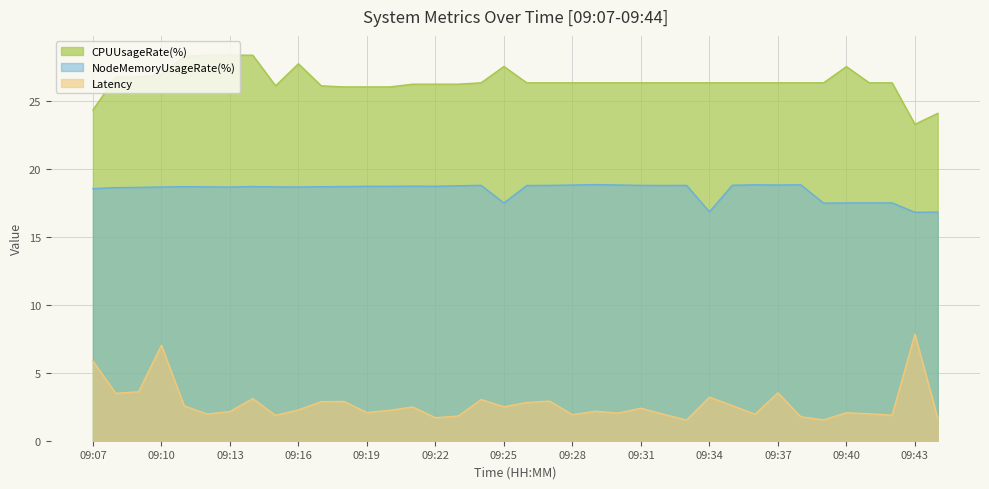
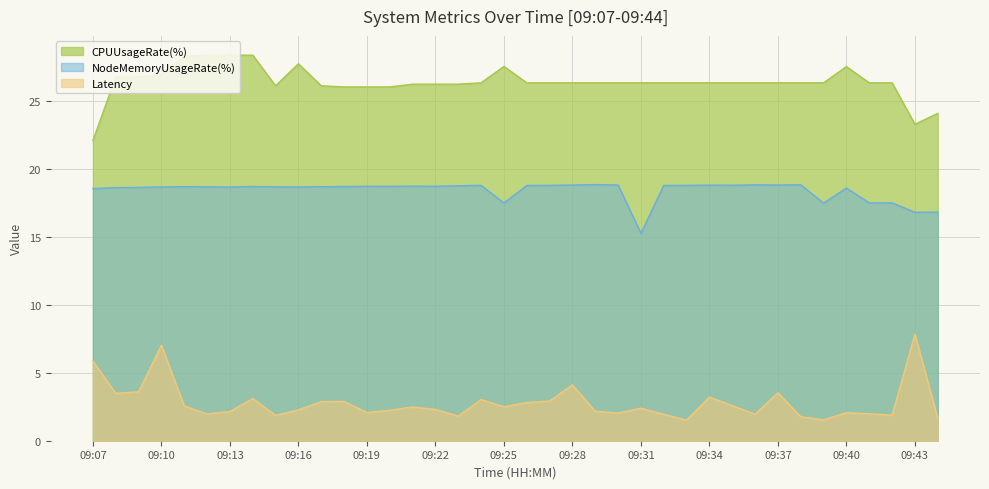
CPUUsageRate(%), 09:07: 24.3 -> 22.1
Latency, 09:22: 1.7 -> 2.3
Latency, 09:28: 1.9 -> 4.1
NodeMemoryUsageRate(%), 09:31: 18.8 -> 15.3
NodeMemoryUsageRate(%), 09:34: 16.8 -> 18.8
NodeMemoryUsageRate(%), 09:40: 17.5 -> 18.6
